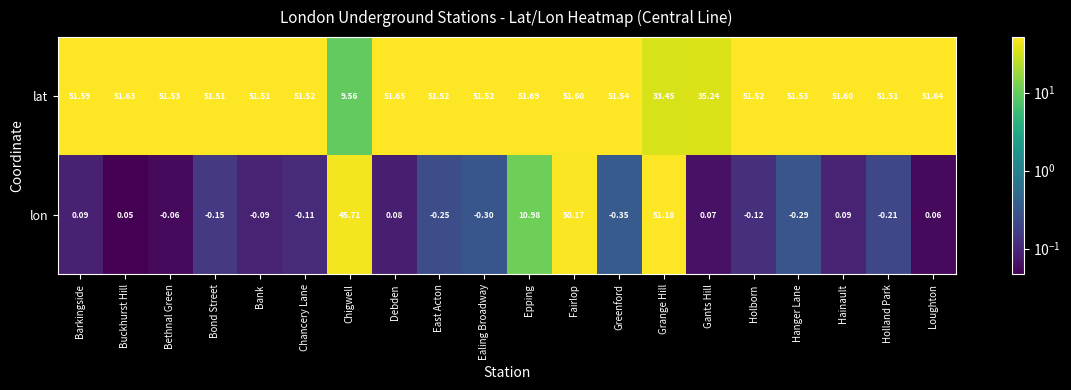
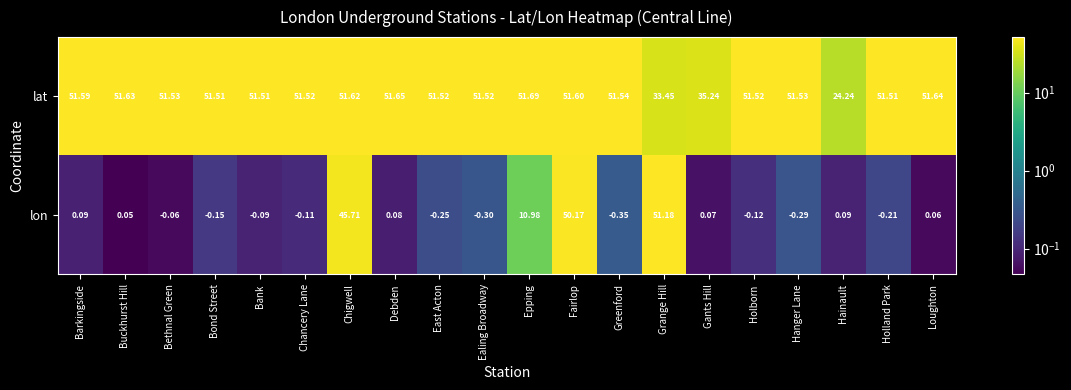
lat, Chigwell: 9.56 -> 51.62
lat, Hainault: 51.60 -> 24.24
